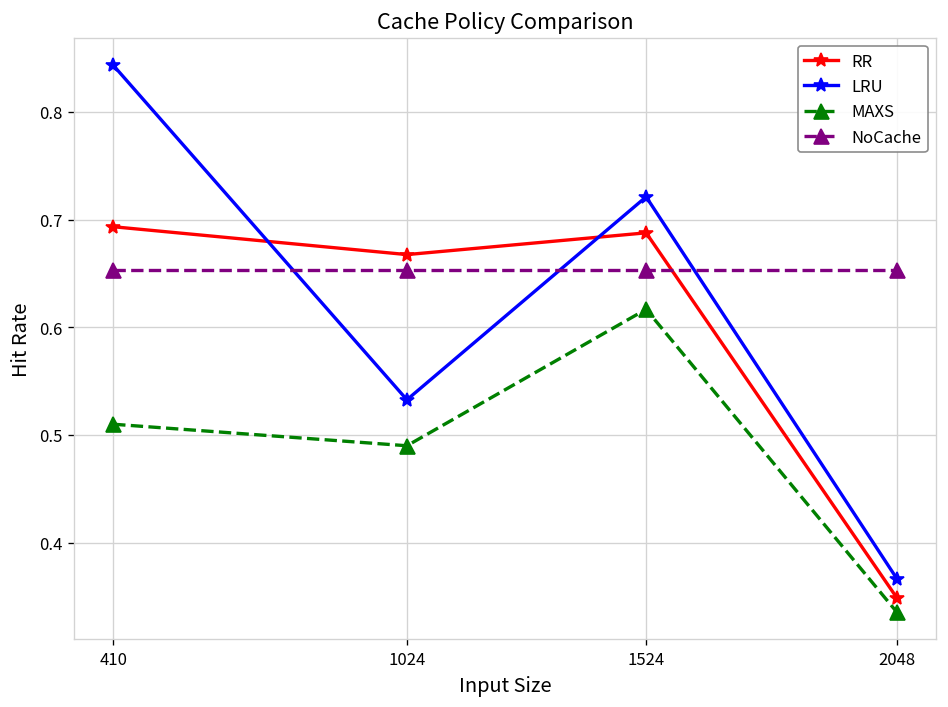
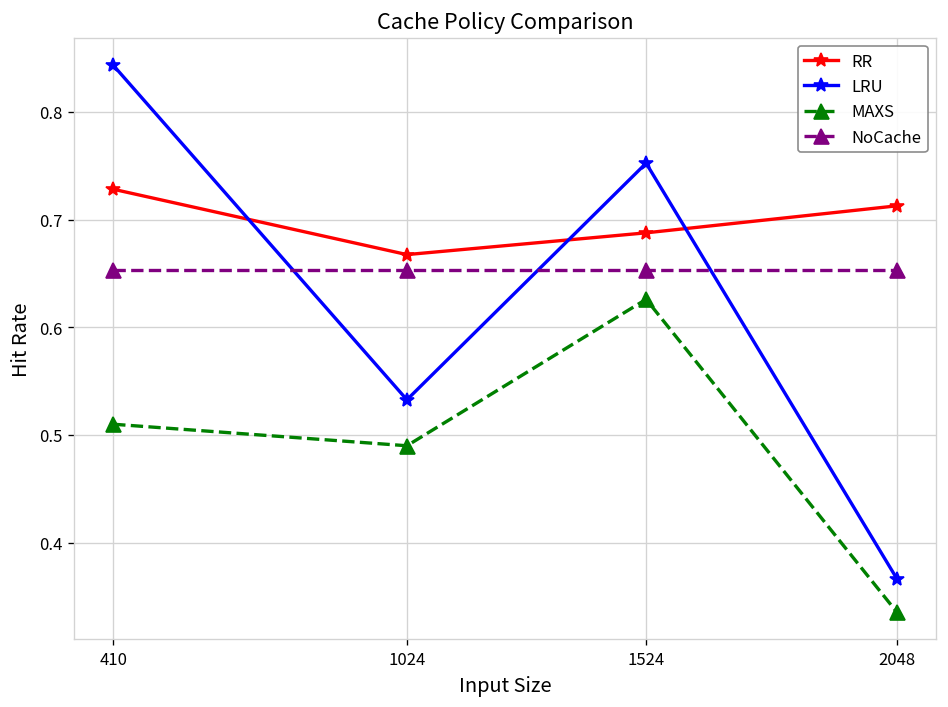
RR, 410: 0.69 -> 0.73
LRU, 1524: 0.72 -> 0.75
MAXS, 1524: 0.62 -> 0.63
RR, 2048: 0.35 -> 0.71
